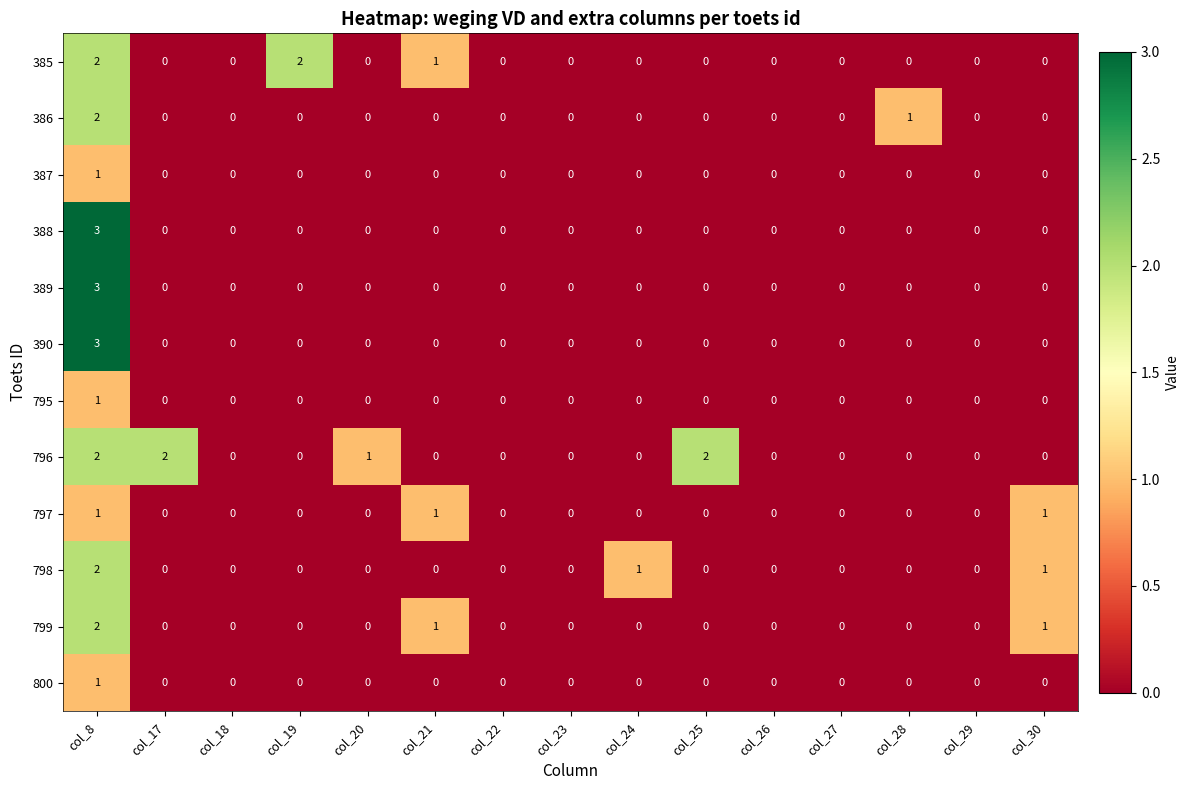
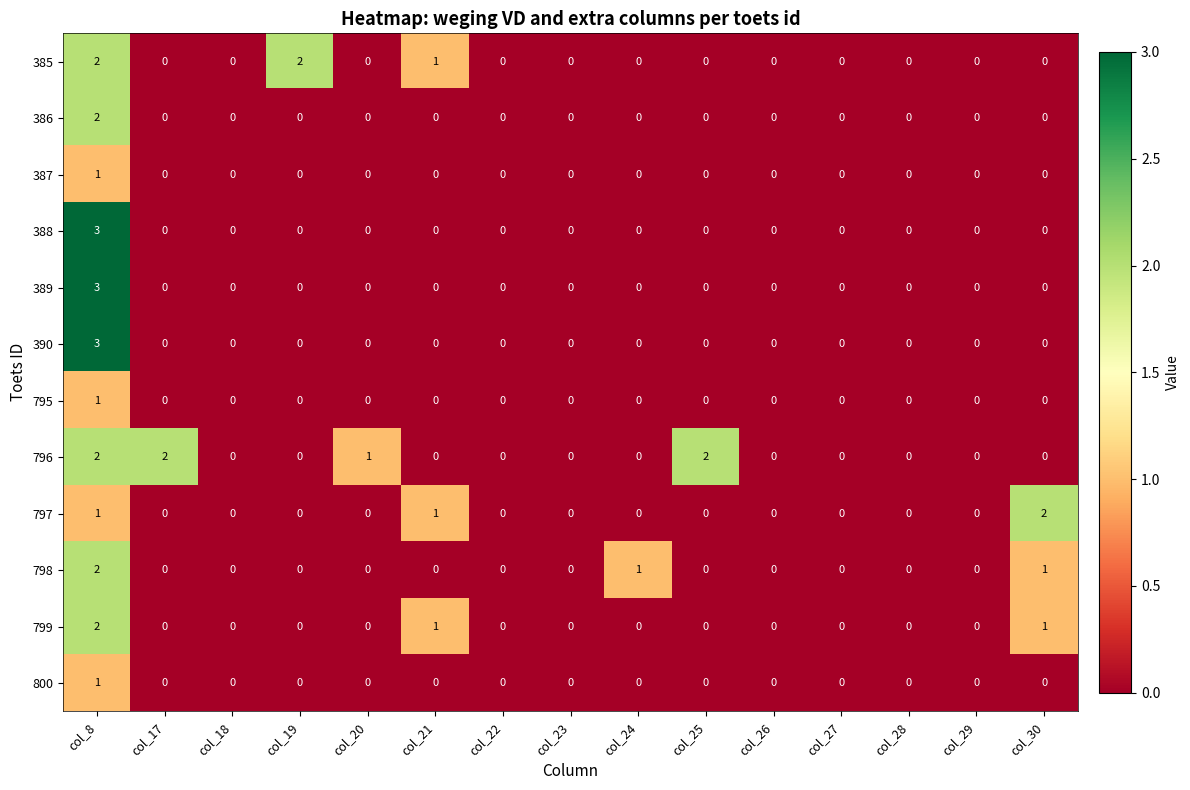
386, col_28: 1 -> 0
797, col_30: 1 -> 2
